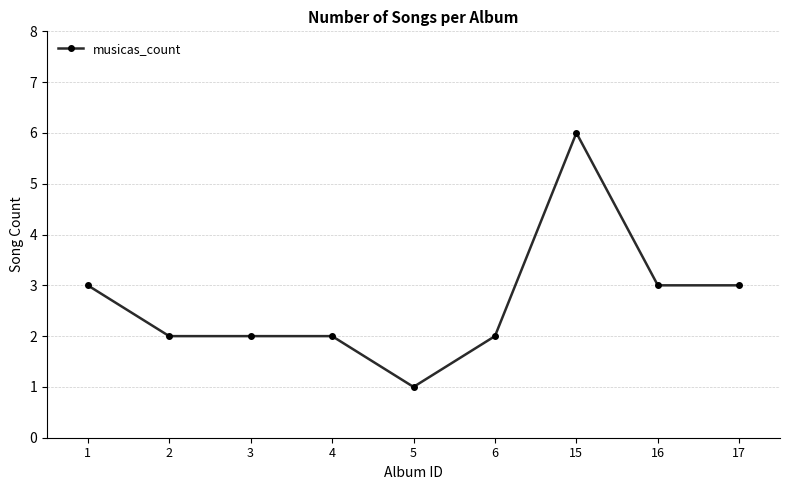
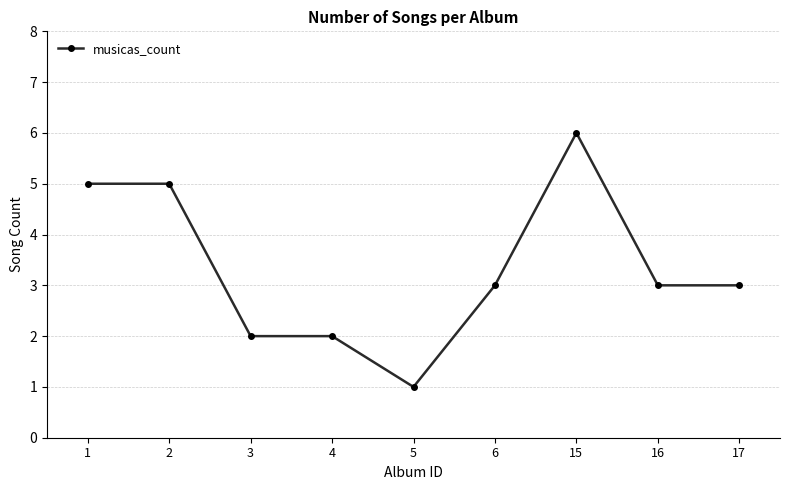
1: 3 -> 5
2: 2 -> 5
6: 2 -> 3
